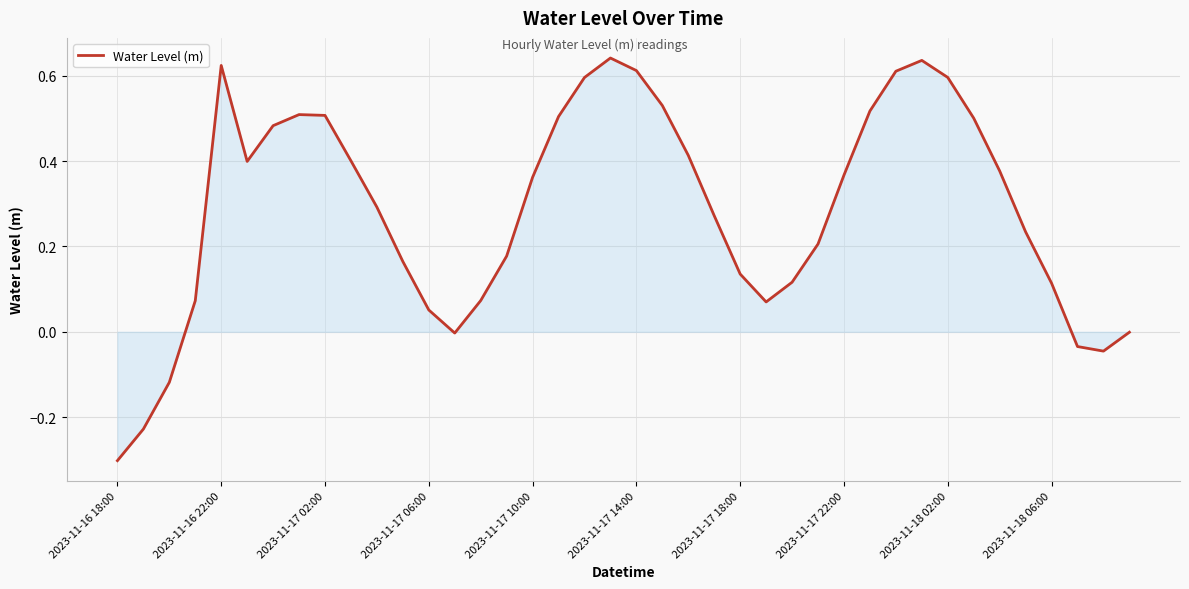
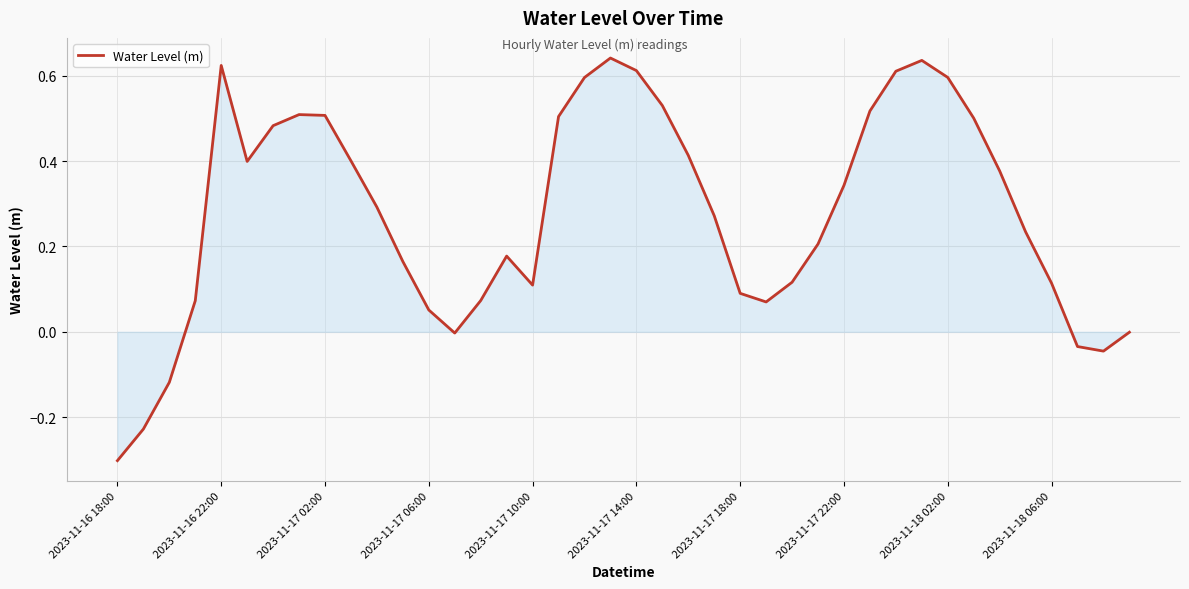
Water Level (m), 2023-11-17 10:00: 0.36 -> 0.11
Water Level (m), 2023-11-17 18:00: 0.14 -> 0.09
Water Level (m), 2023-11-17 22:00: 0.37 -> 0.34
